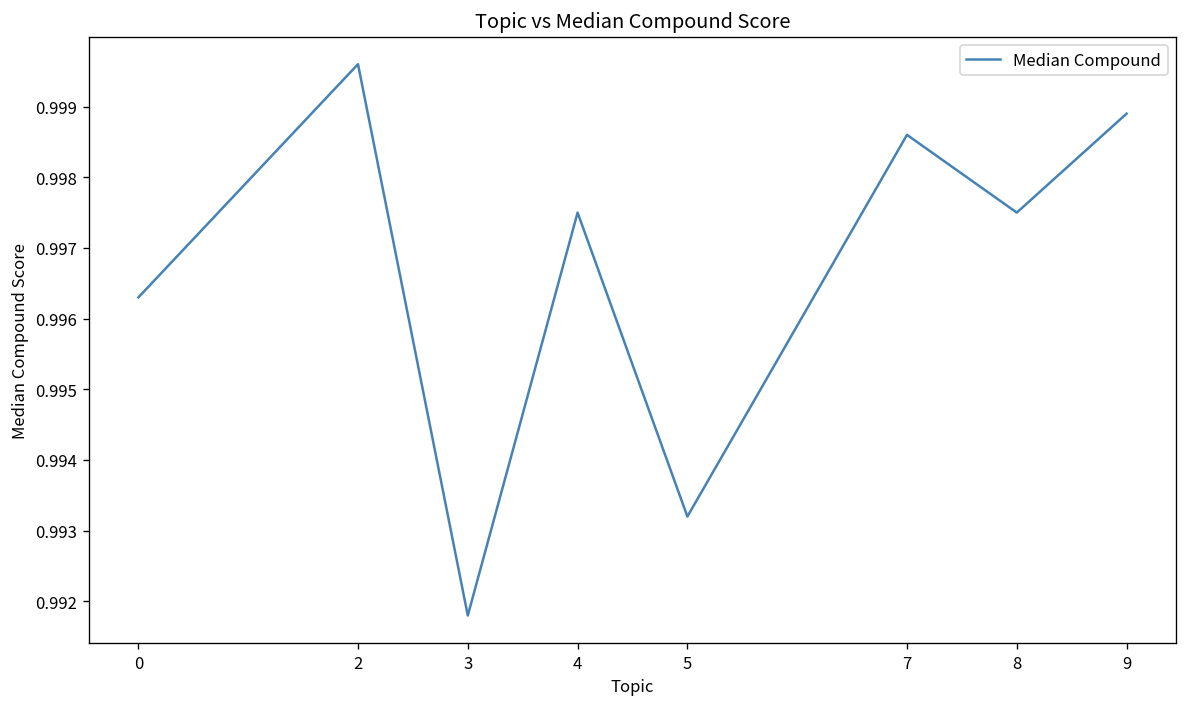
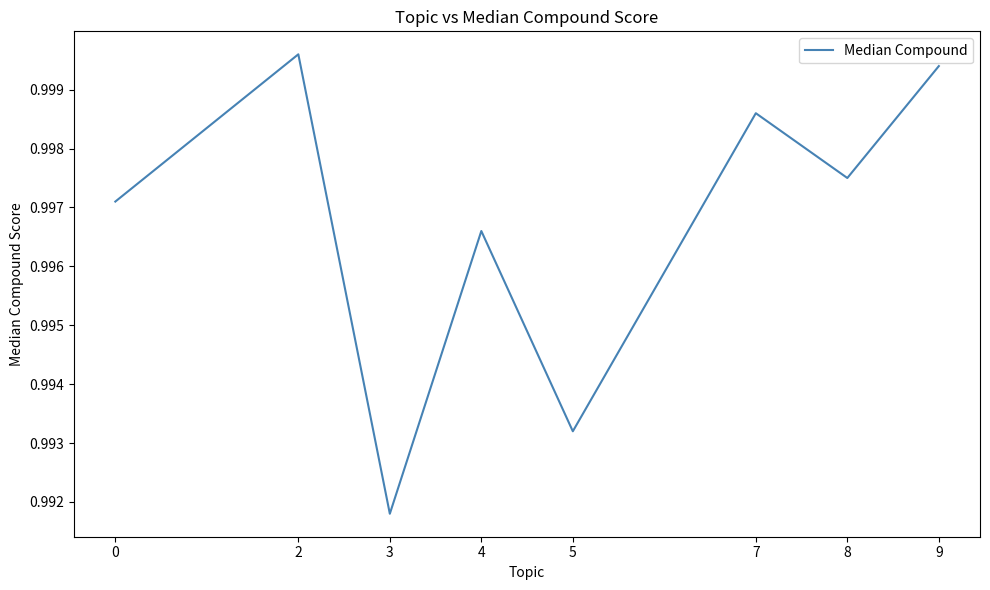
0: 0.9963 -> 0.9971
4: 0.9975 -> 0.9966
9: 0.9989 -> 0.9994
